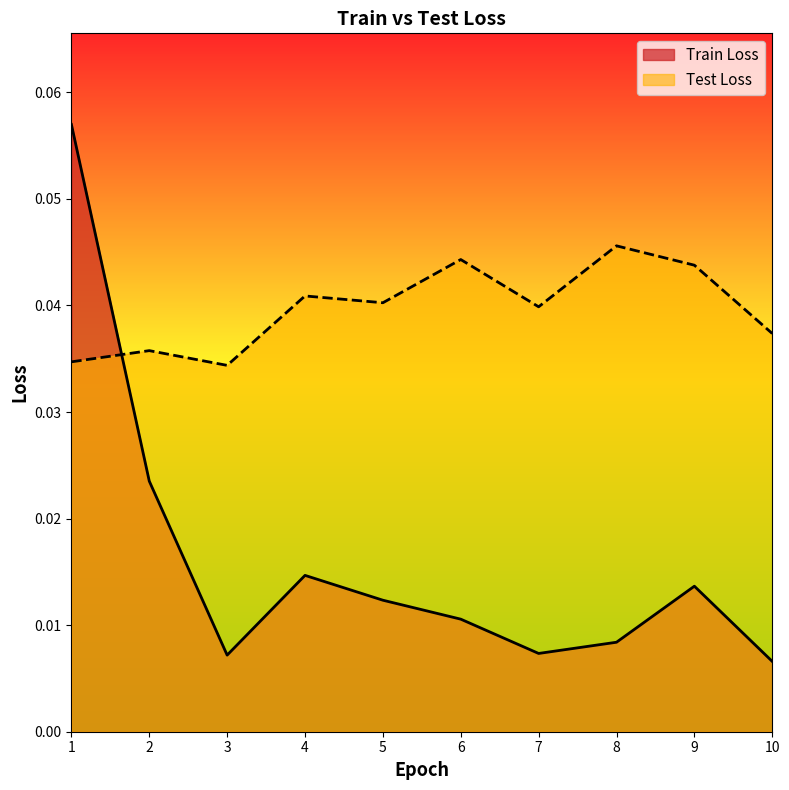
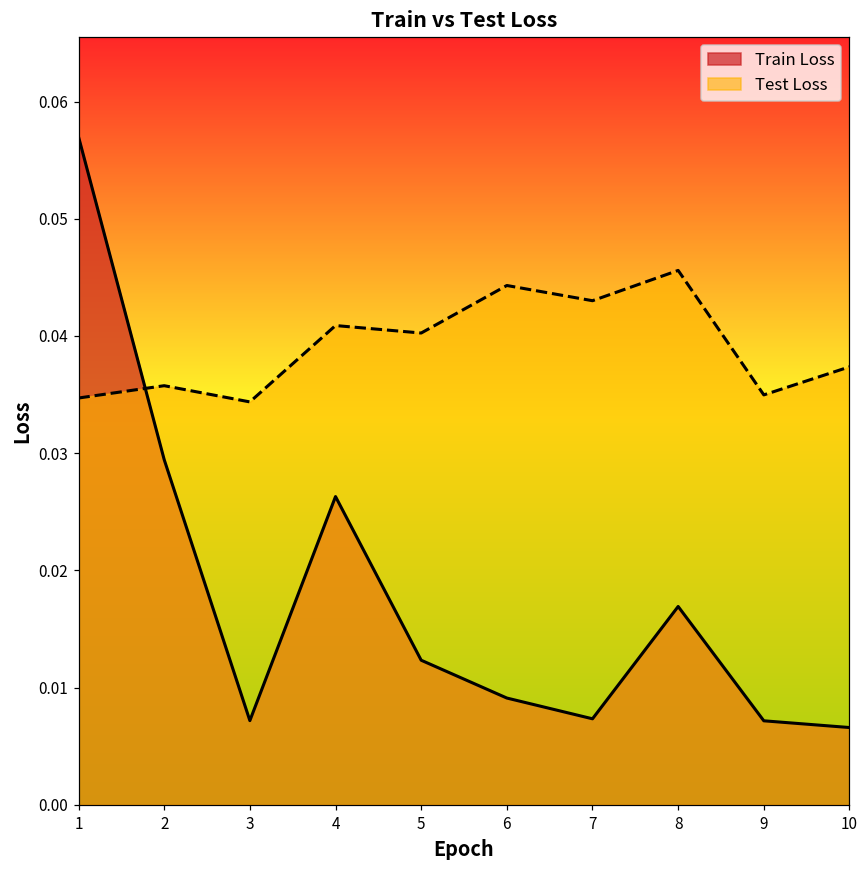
Train Loss, 2: 0.0235 -> 0.0294
Train Loss, 4: 0.0147 -> 0.0263
Train Loss, 6: 0.0106 -> 0.0091
Test Loss, 7: 0.0399 -> 0.0430
Train Loss, 8: 0.0084 -> 0.0169
Train Loss, 9: 0.0137 -> 0.0072
Test Loss, 9: 0.0438 -> 0.0350
